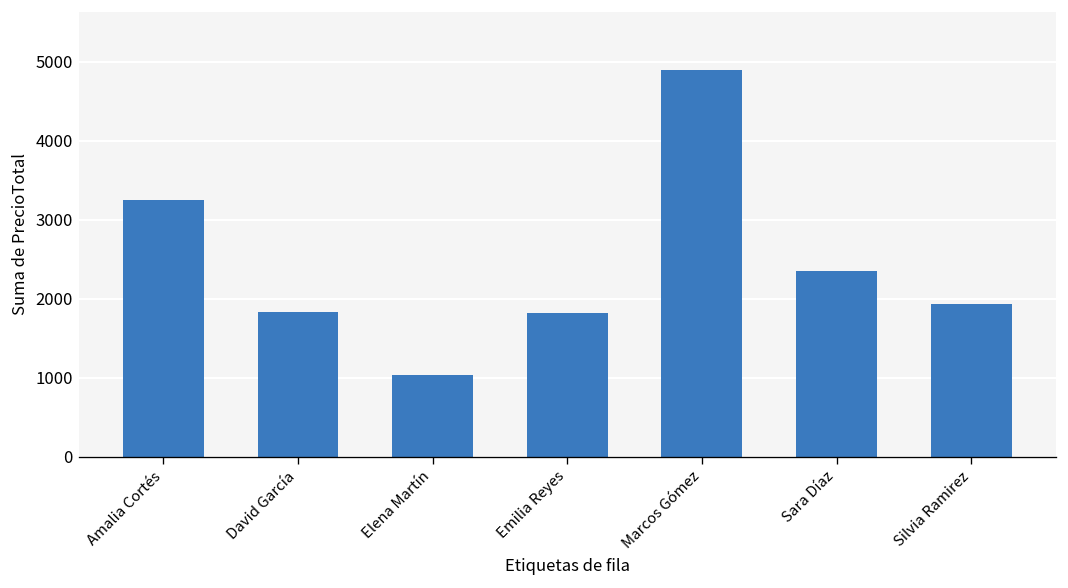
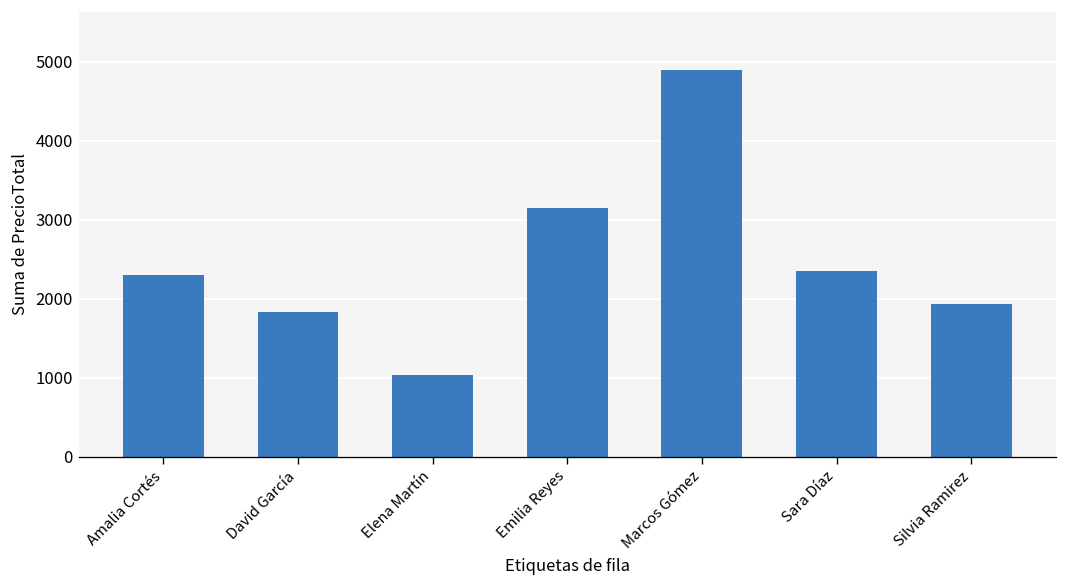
Amalia Cortés: 3200 -> 2300
Emilia Reyes: 1800 -> 3200
